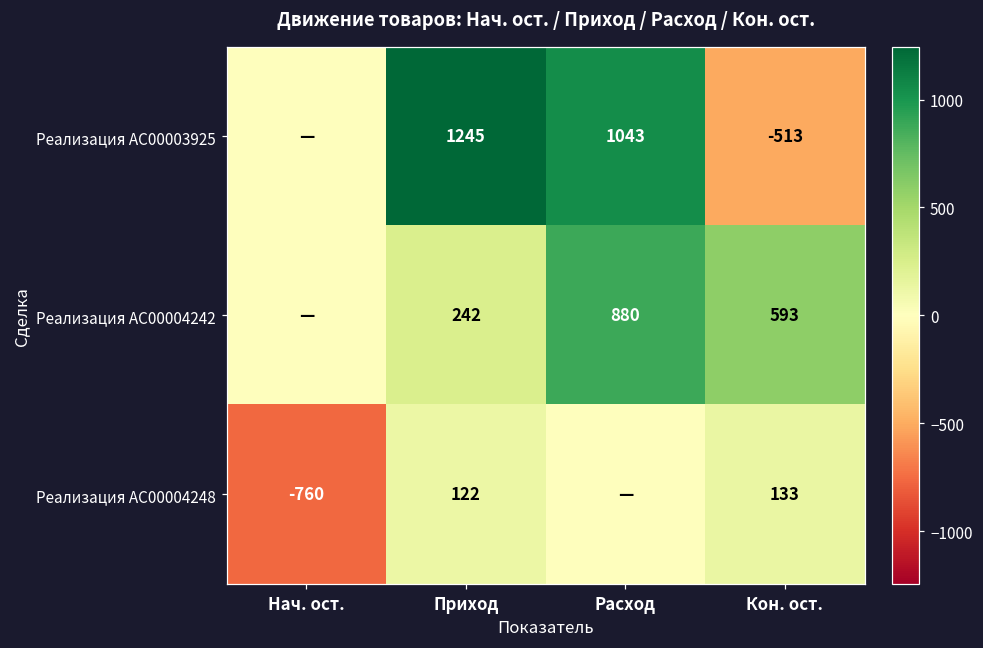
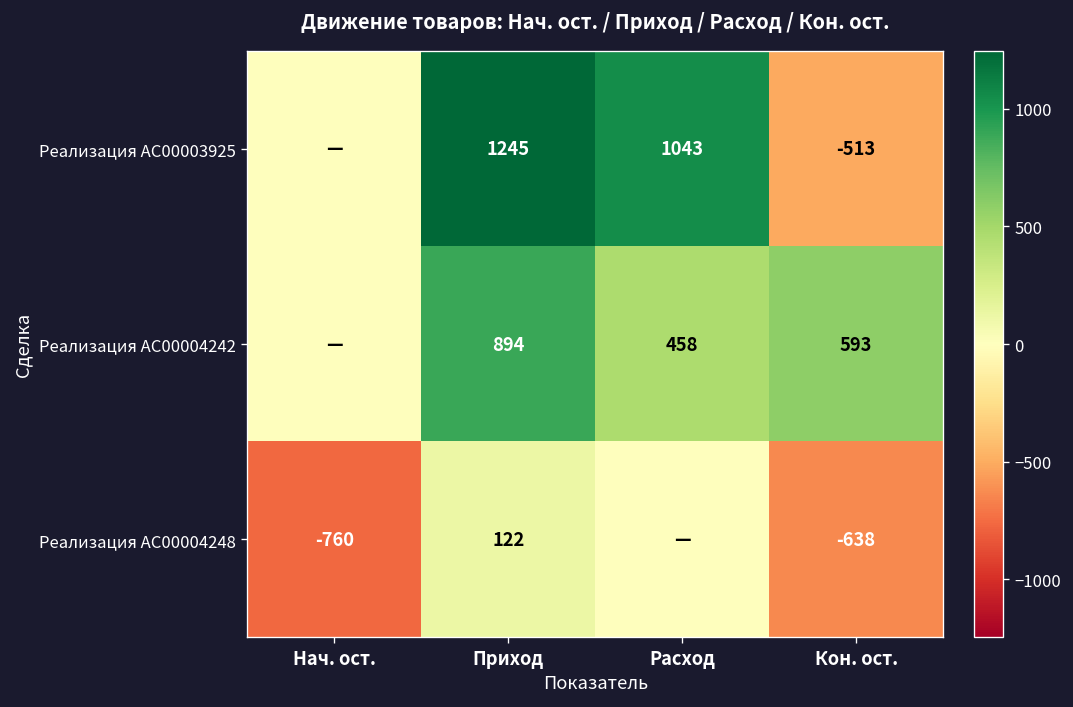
Реализация АС00004242, Приход: 242 -> 894
Реализация АС00004242, Расход: 880 -> 458
Реализация АС00004248, Кон. ост.: 133 -> -638
